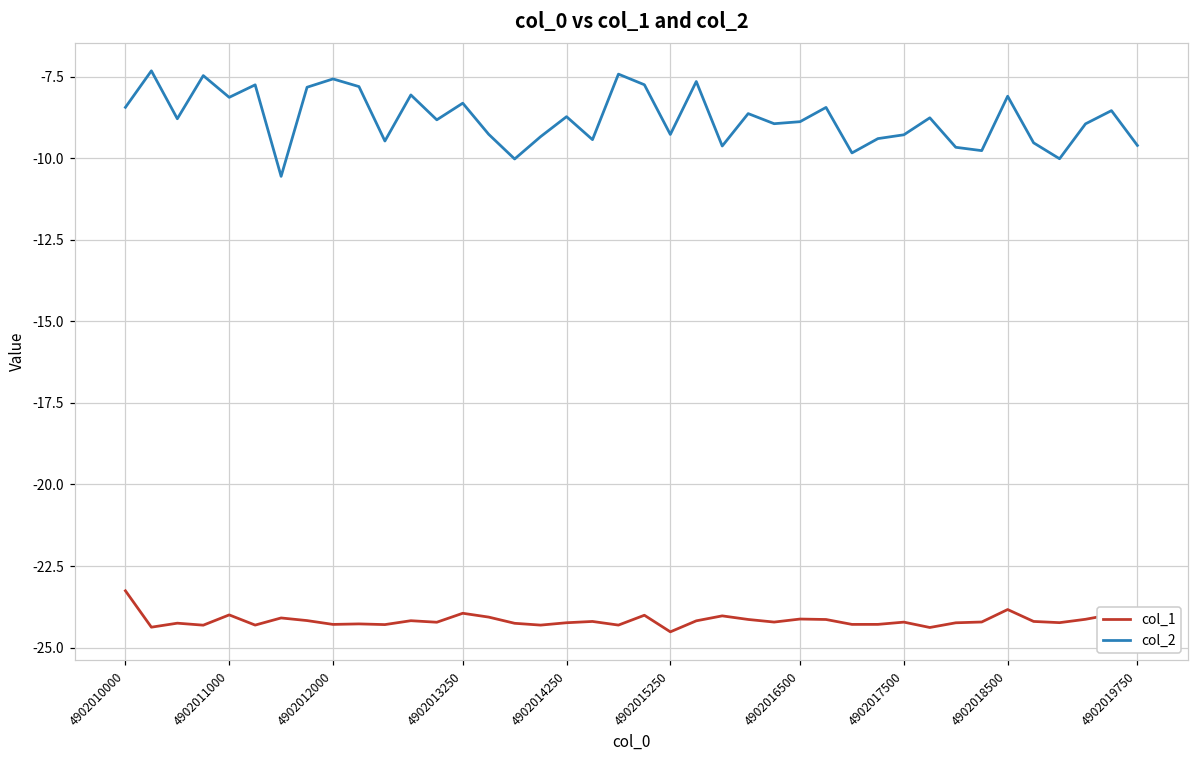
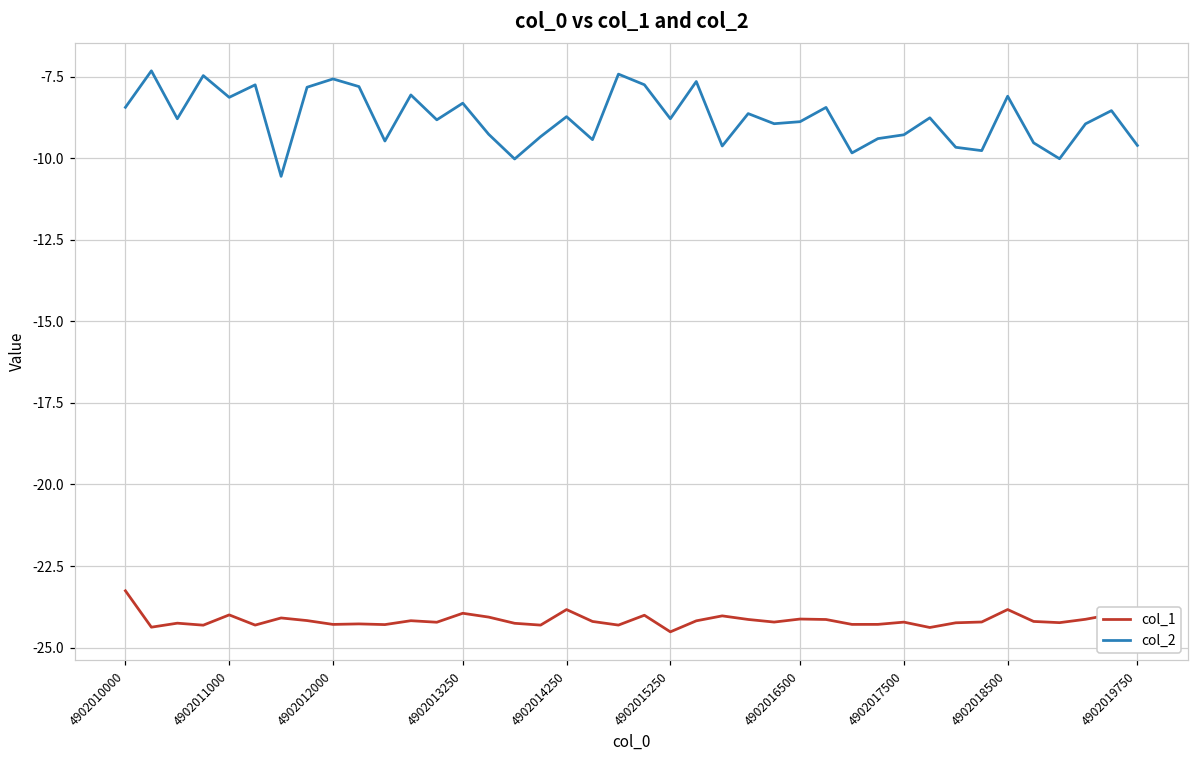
col_1, 4902014250: -24.2 -> -23.8
col_2, 4902015250: -9.3 -> -8.8
